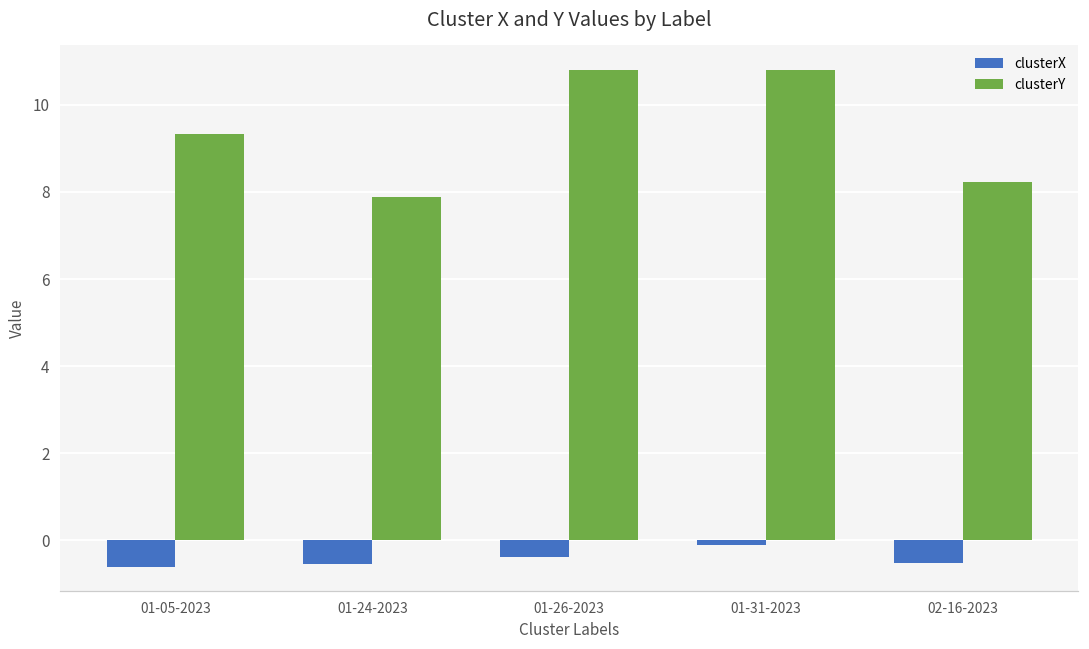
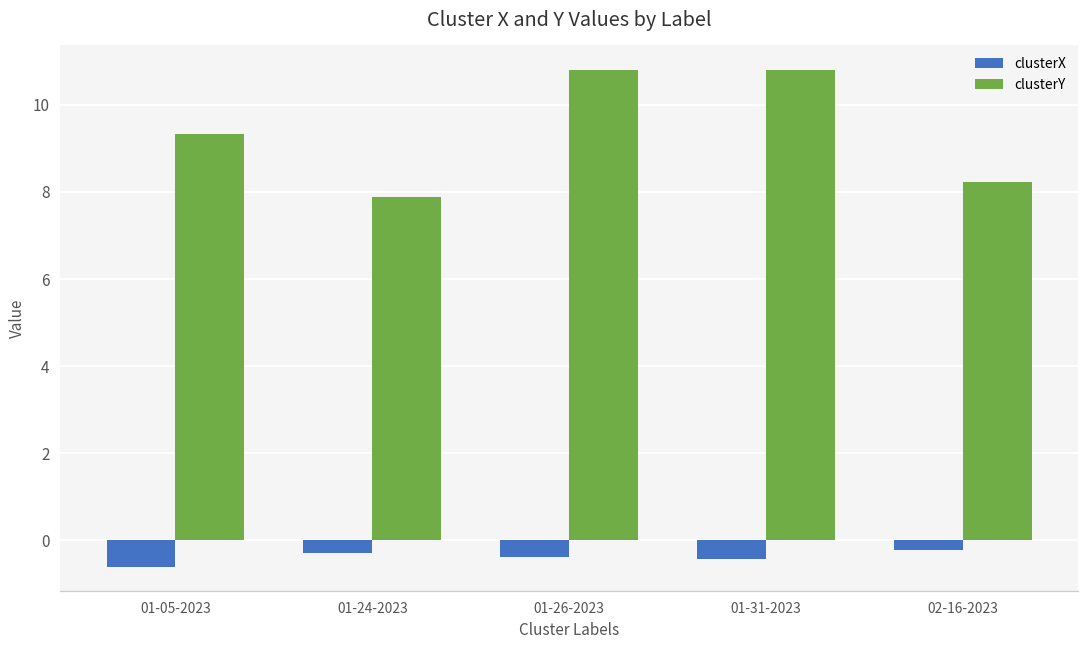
clusterX, 01-24-2023: -0.6 -> -0.3
clusterX, 01-31-2023: -0.1 -> -0.4
clusterX, 02-16-2023: -0.5 -> -0.2
